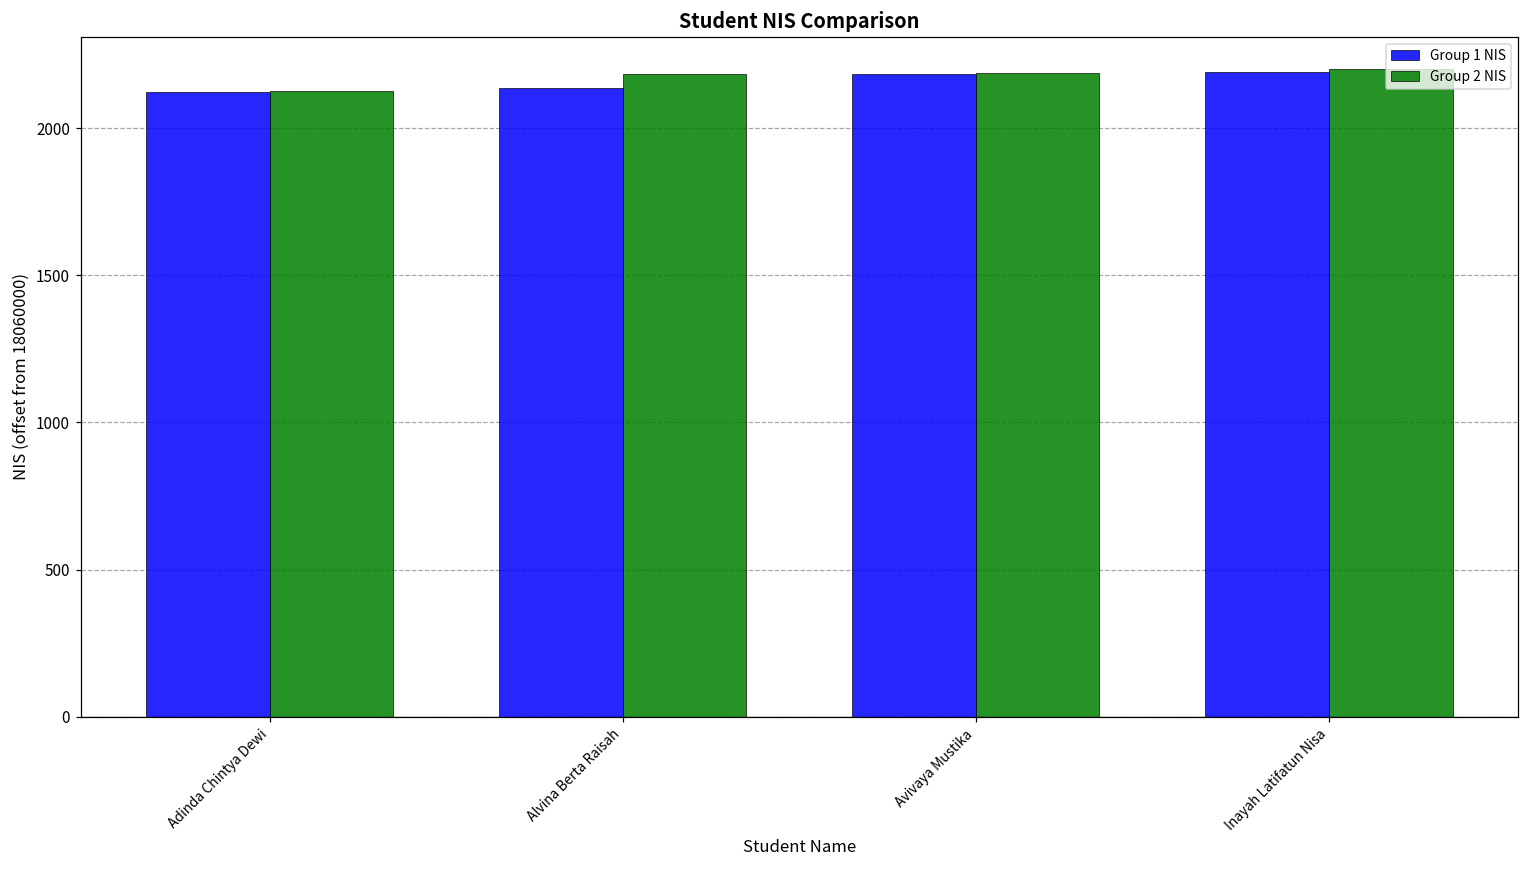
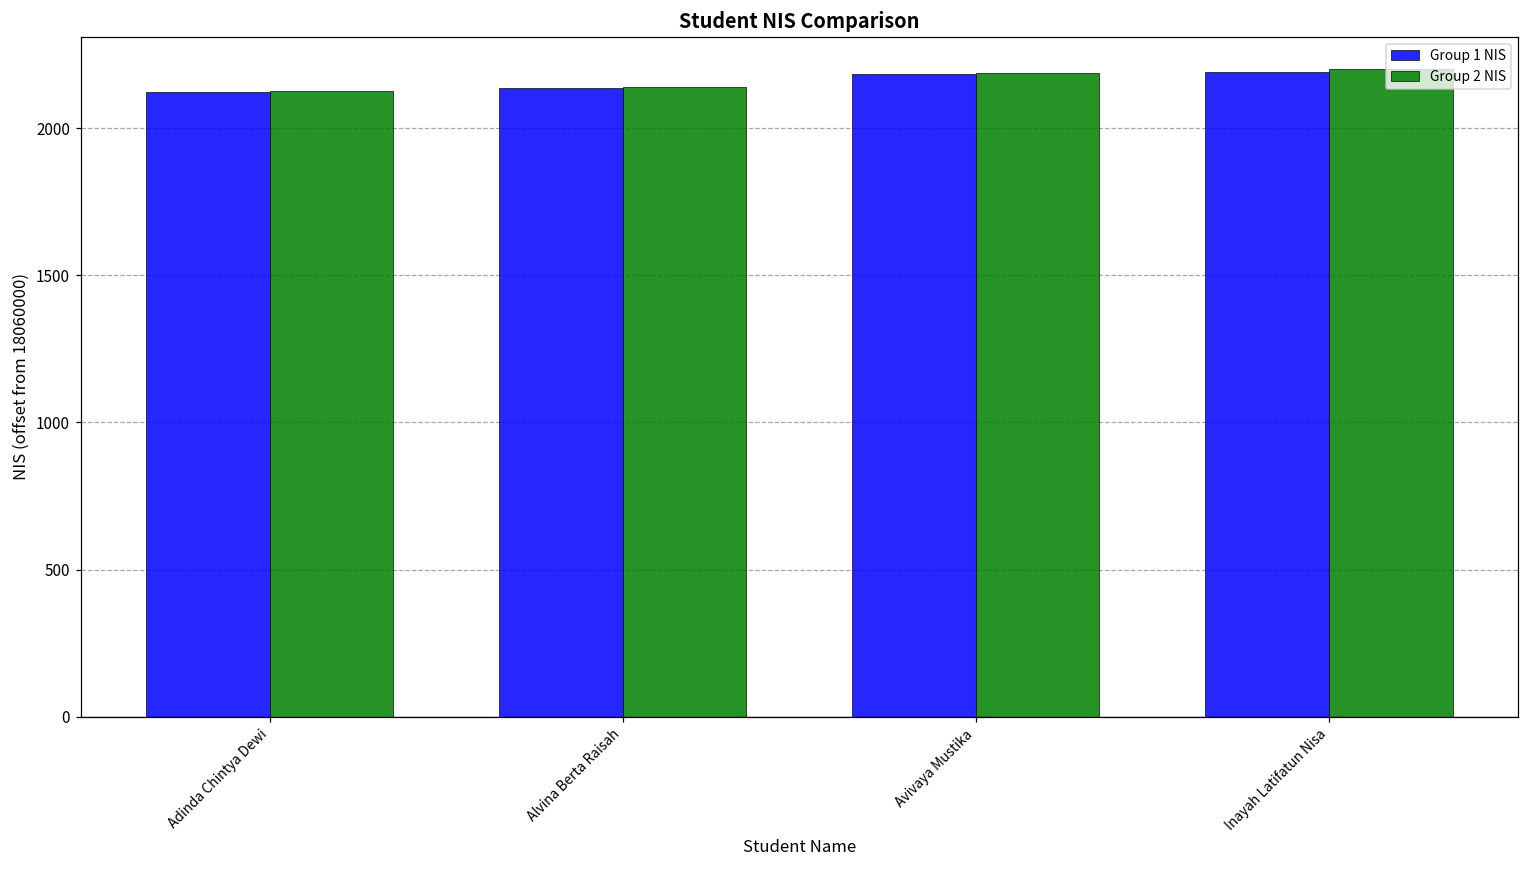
Group 2 NIS, Alvina Berta Raisah: 2190 -> 2140
